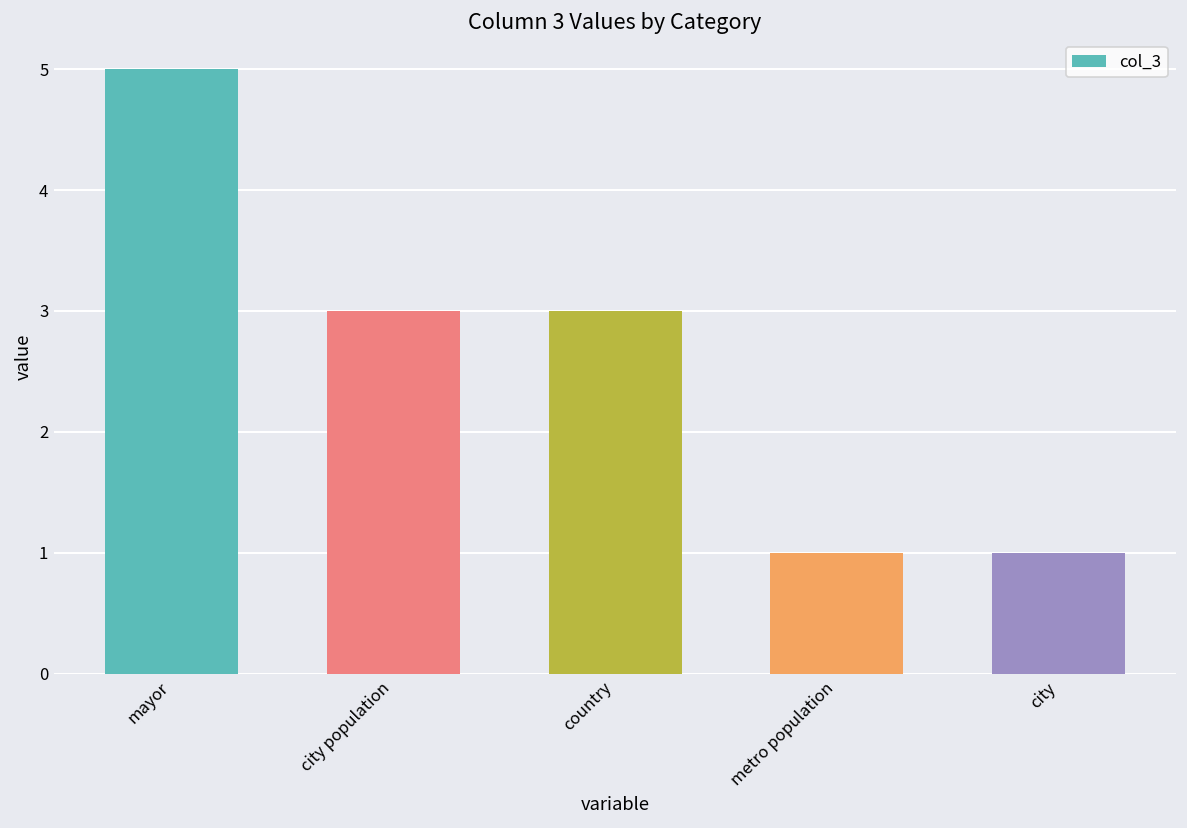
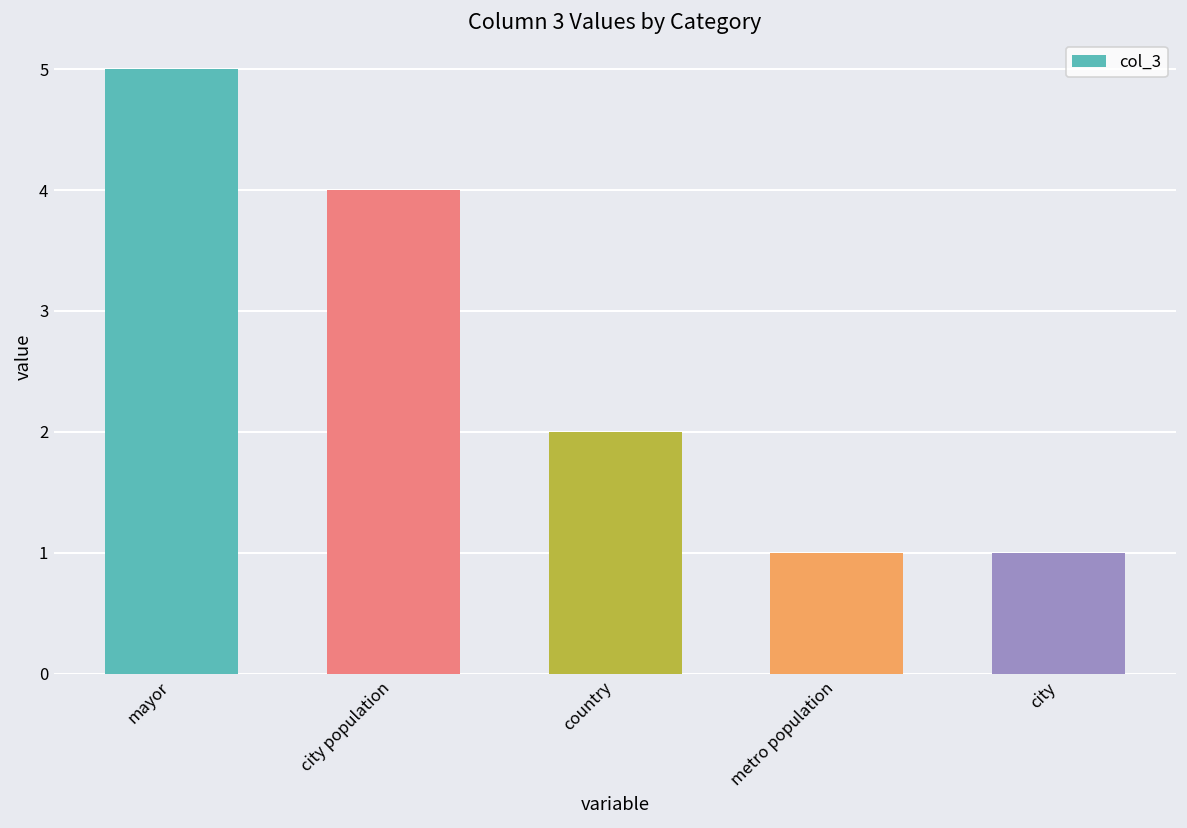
city population: 3 -> 4
country: 3 -> 2
